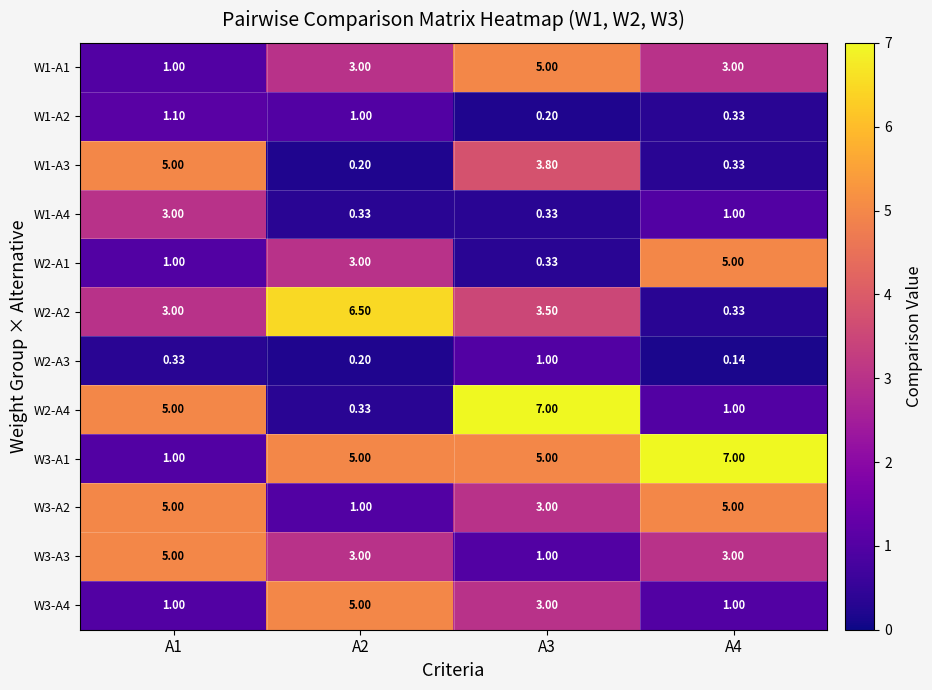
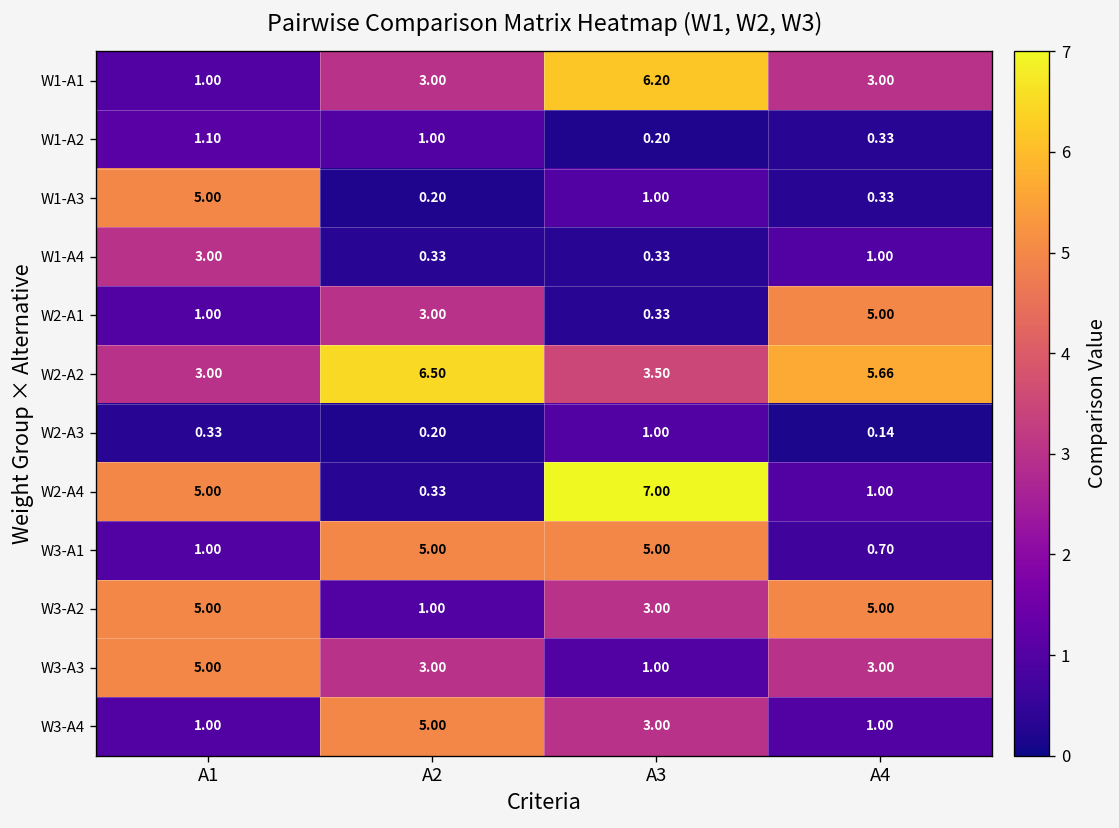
W1-A1, A3: 5.00 -> 6.20
W1-A3, A3: 3.80 -> 1.00
W2-A2, A4: 0.33 -> 5.66
W3-A1, A4: 7.00 -> 0.70
